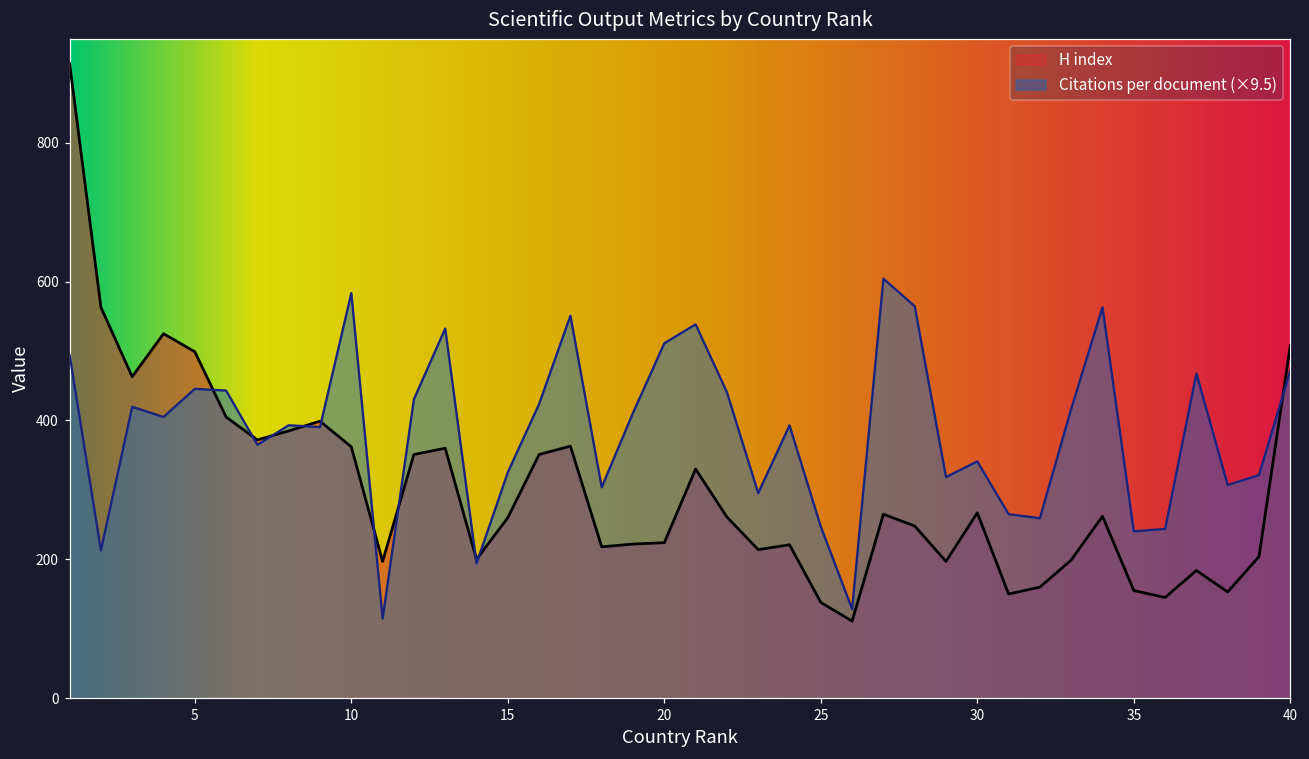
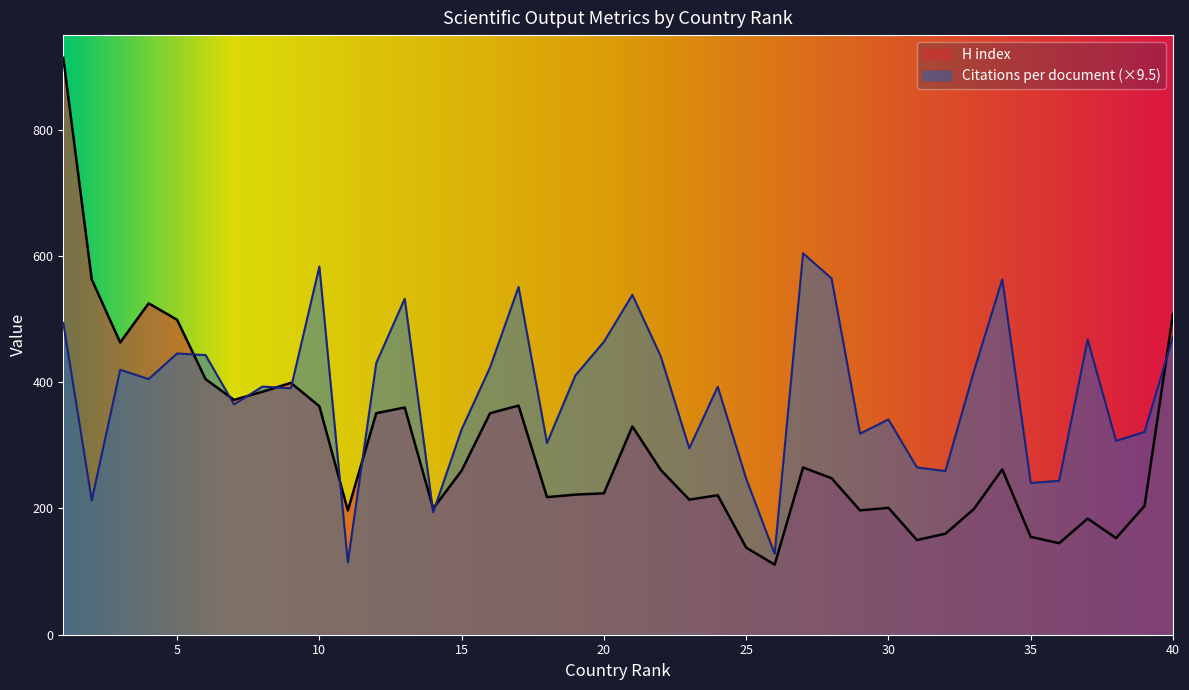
Citations per document (×9.5), 20: 510 -> 460
H index, 30: 270 -> 200
